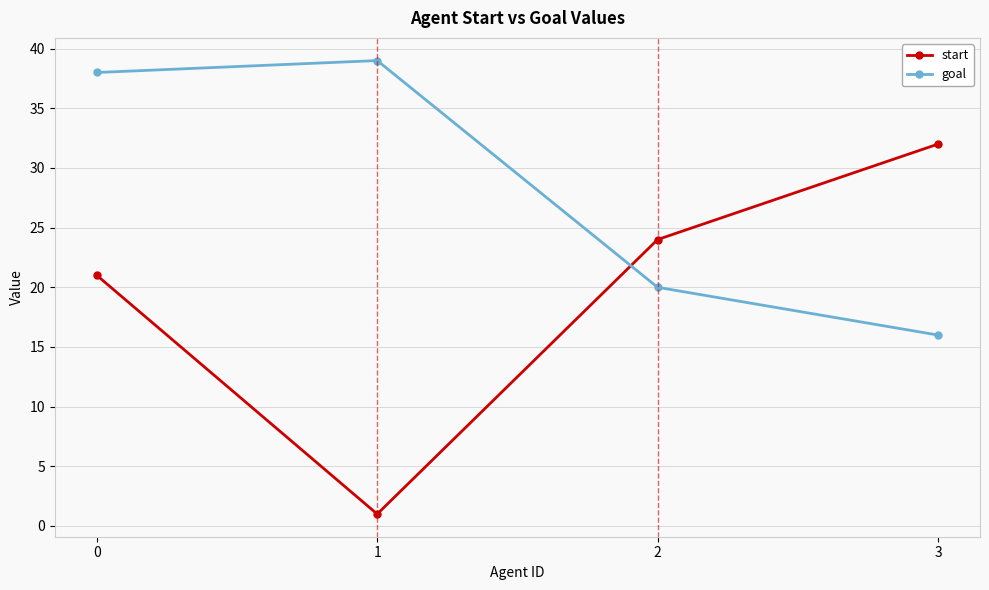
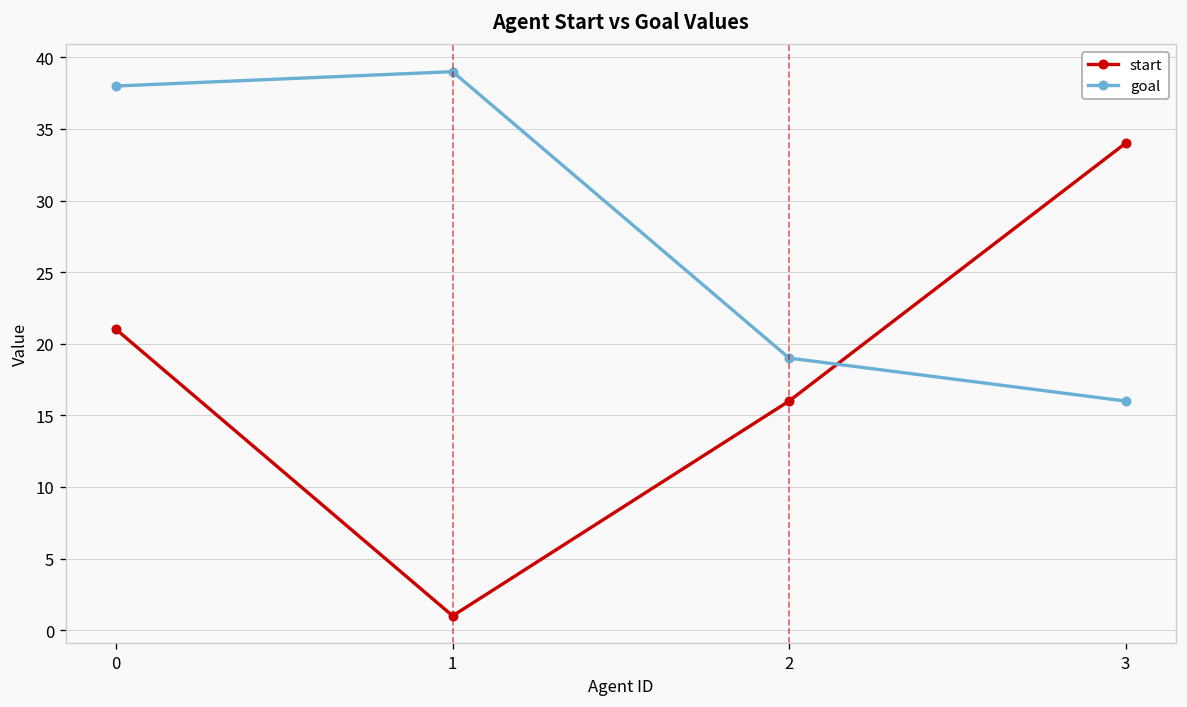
start, 2: 24 -> 16
goal, 2: 20 -> 19
start, 3: 32 -> 34
